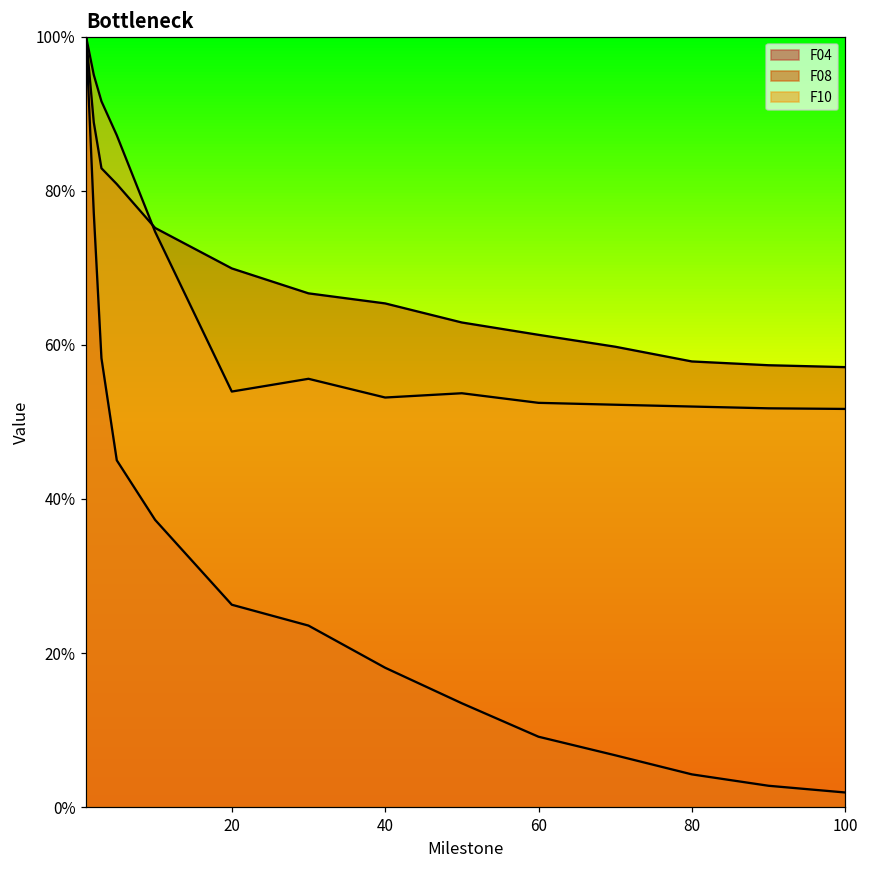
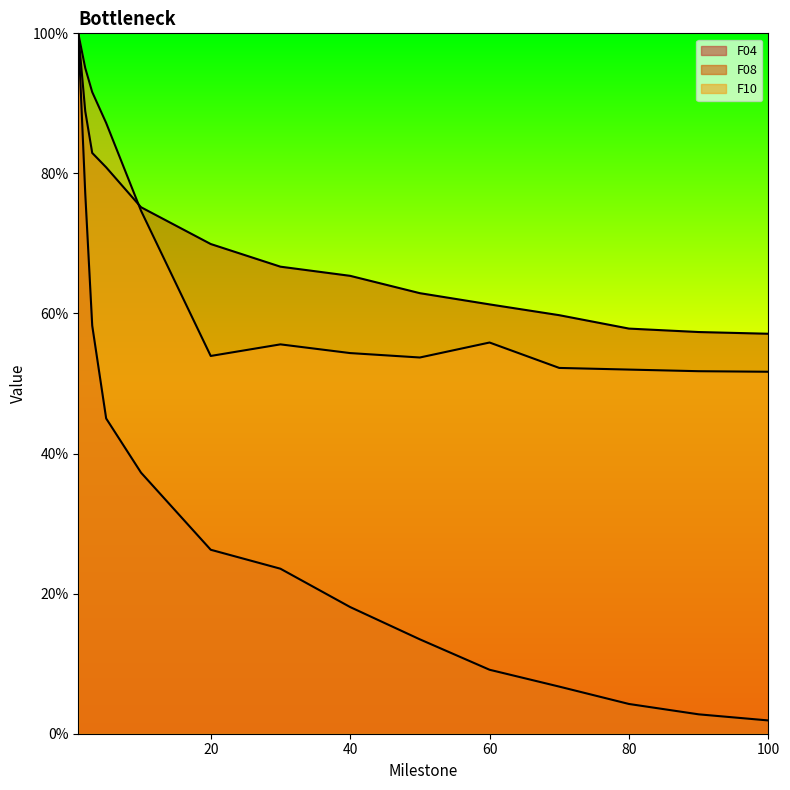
F10, 40: 53% -> 54%
F10, 60: 52% -> 56%
